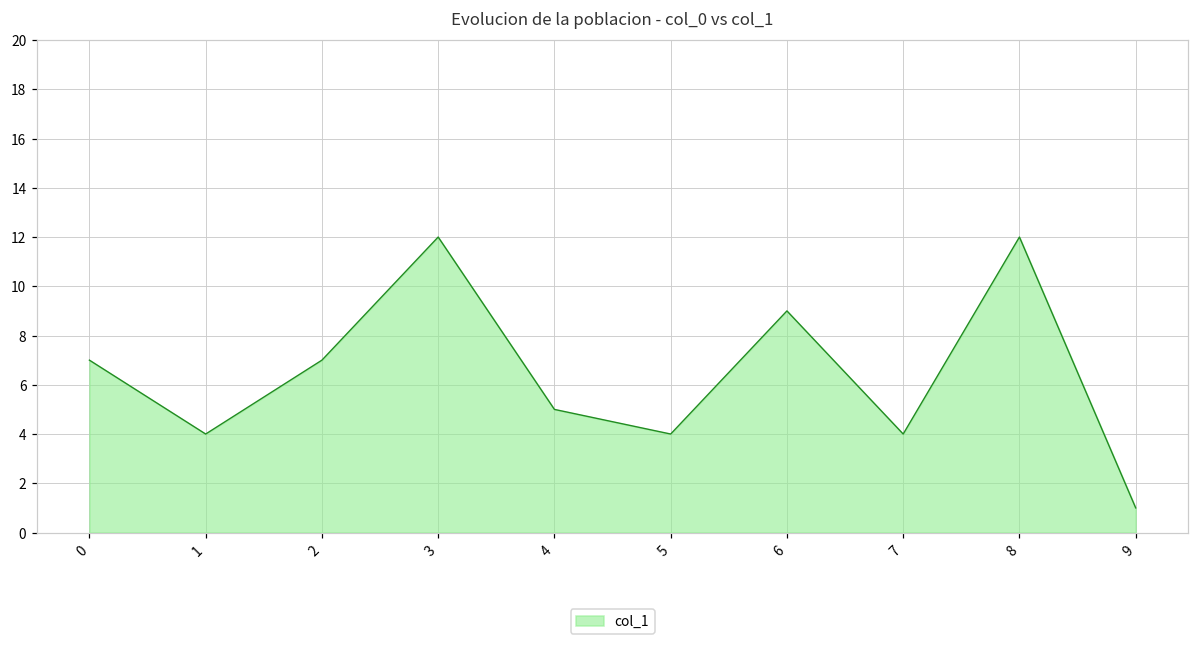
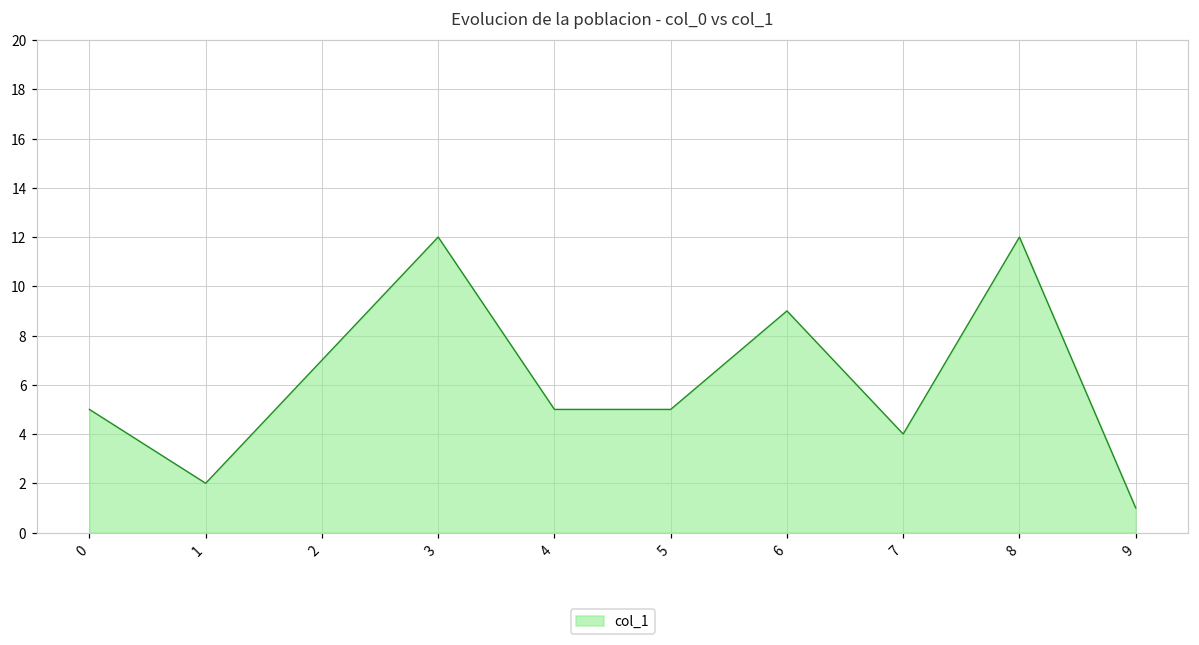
0: 7 -> 5
1: 4 -> 2
5: 4 -> 5
